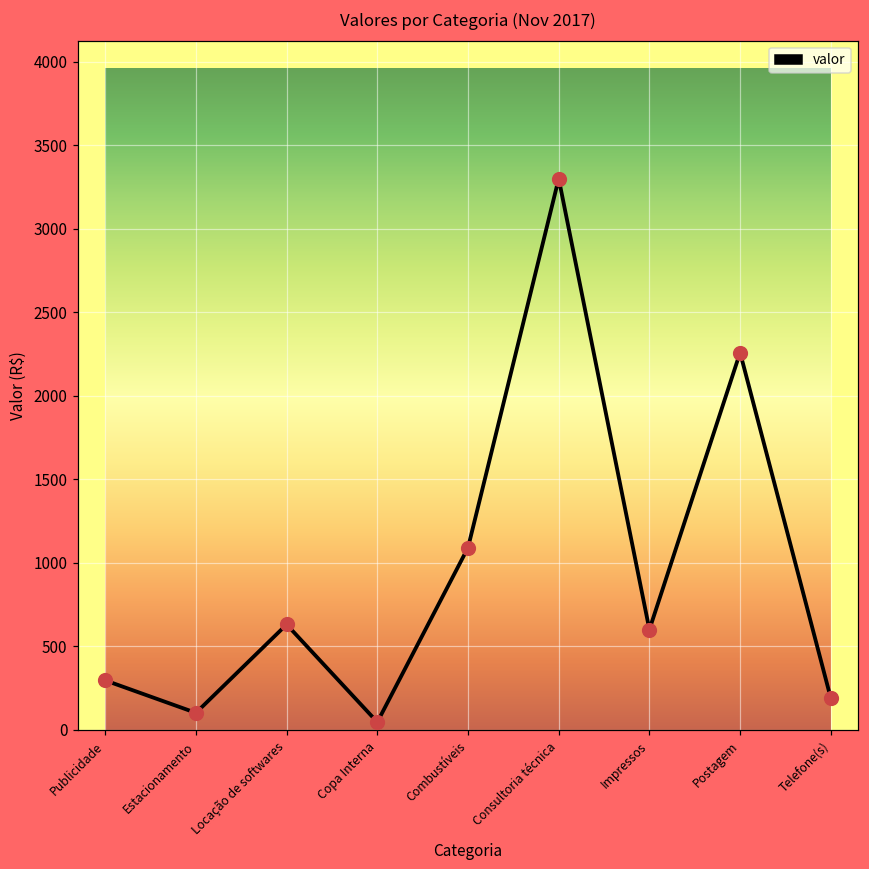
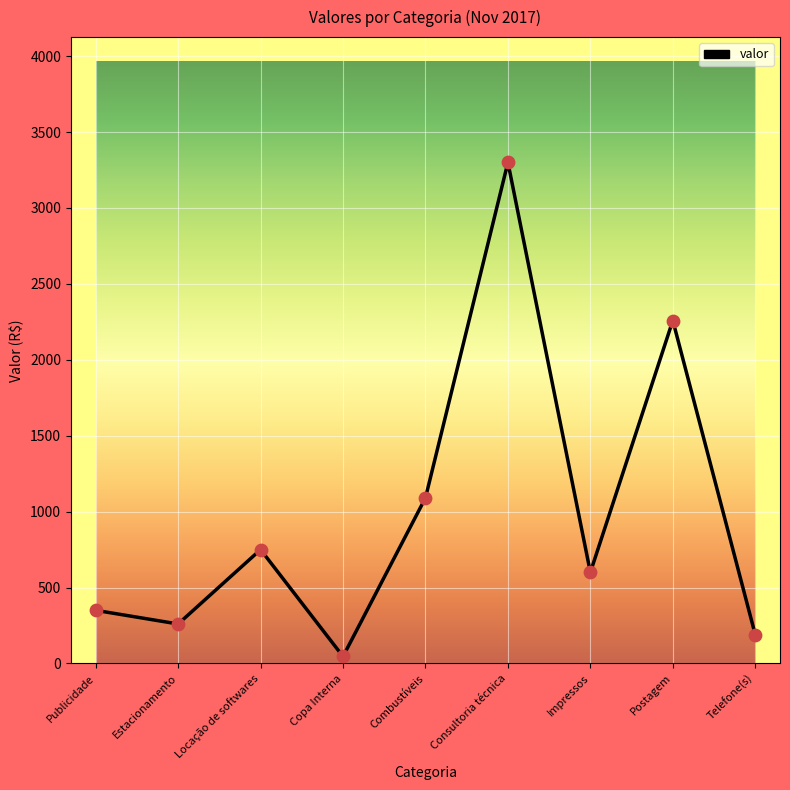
Publicidade: 300 -> 350
Estacionamento: 100 -> 260
Locação de softwares: 630 -> 750
